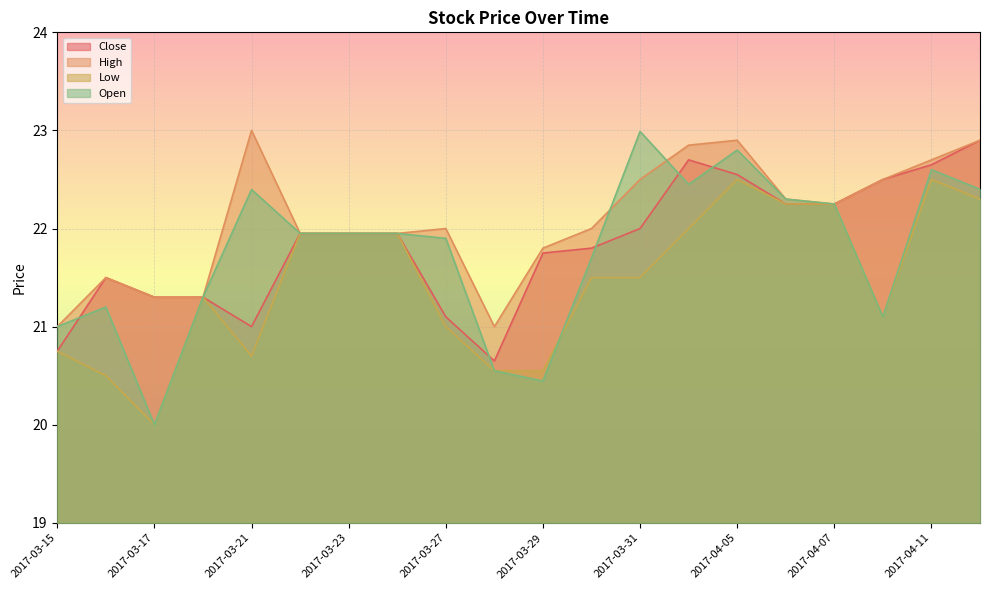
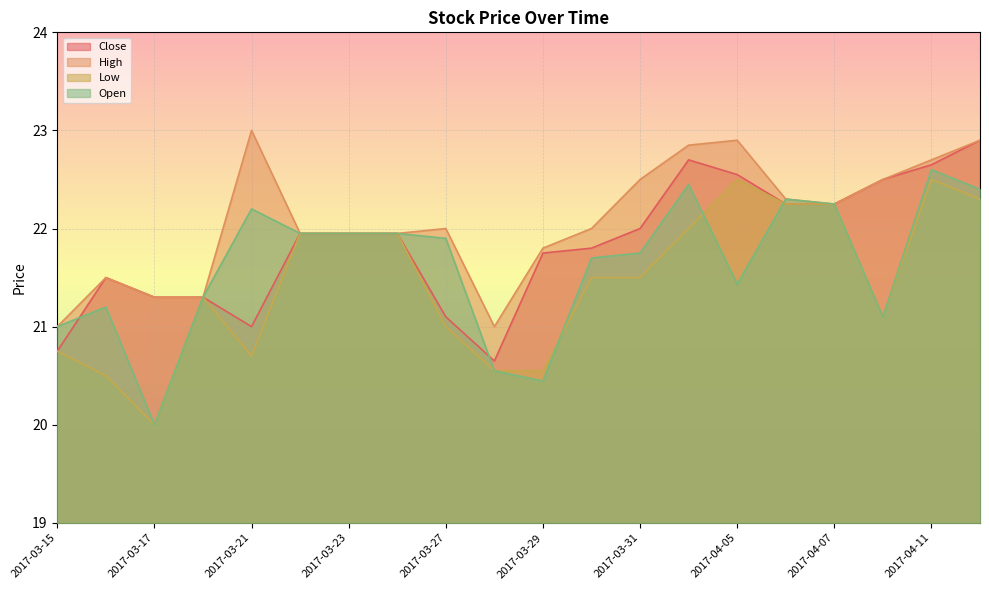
Open, 2017-03-21: 22.4 -> 22.2
Open, 2017-03-31: 23.0 -> 21.8
Open, 2017-04-05: 22.8 -> 21.4
